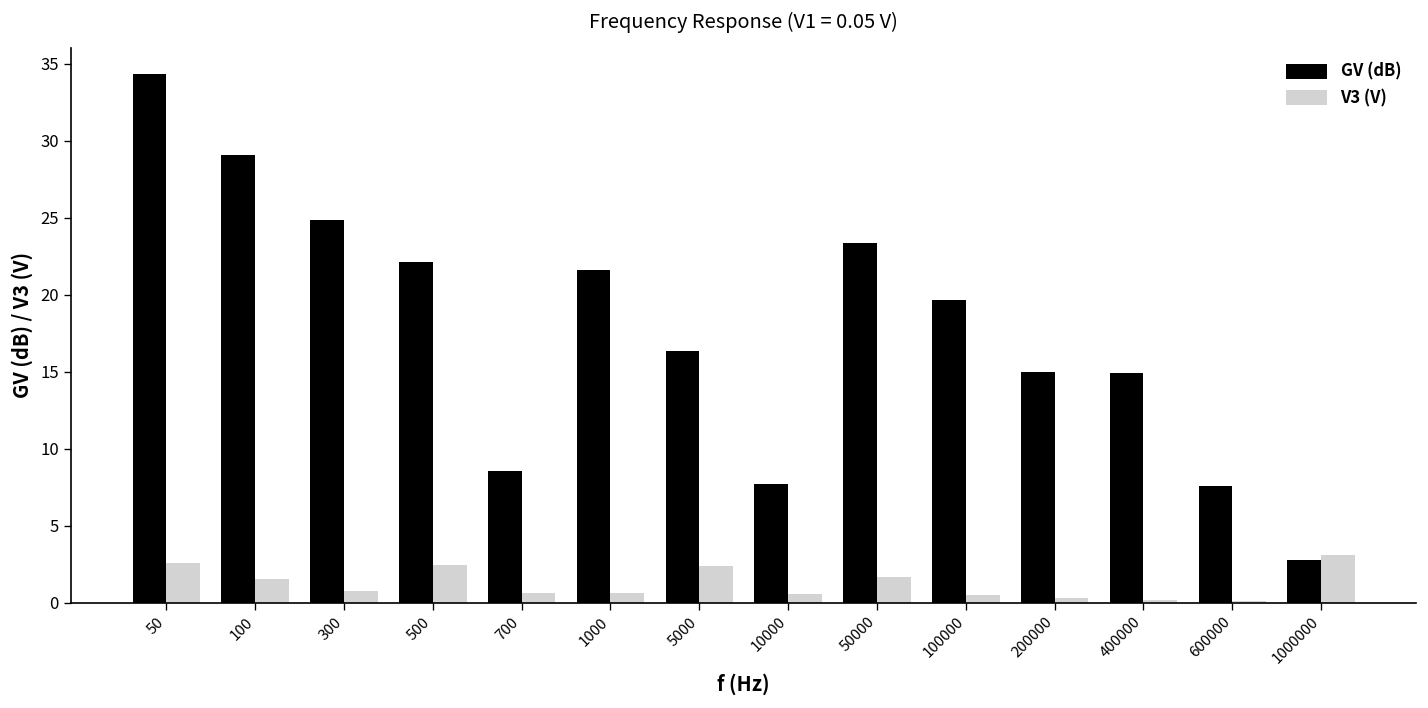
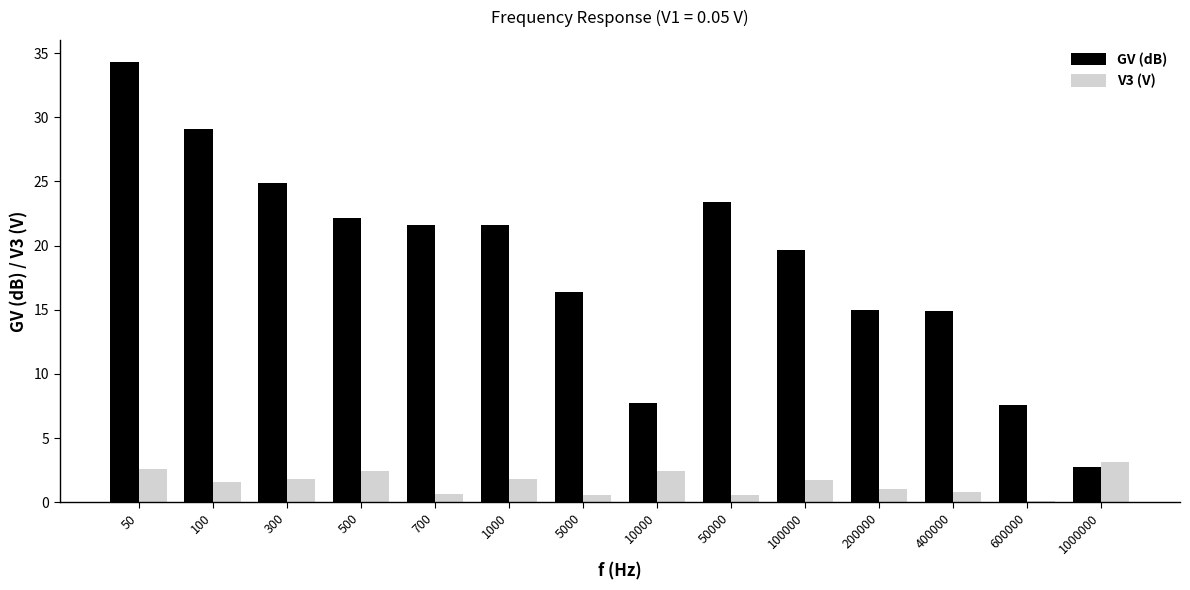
V3 (V), 300: 0.8 -> 1.8
GV (dB), 700: 8.6 -> 21.6
V3 (V), 1000: 0.6 -> 1.8
V3 (V), 5000: 2.4 -> 0.6
V3 (V), 10000: 0.6 -> 2.4
V3 (V), 50000: 1.7 -> 0.5
V3 (V), 100000: 0.5 -> 1.7
V3 (V), 200000: 0.3 -> 1.0
V3 (V), 400000: 0.2 -> 0.8
